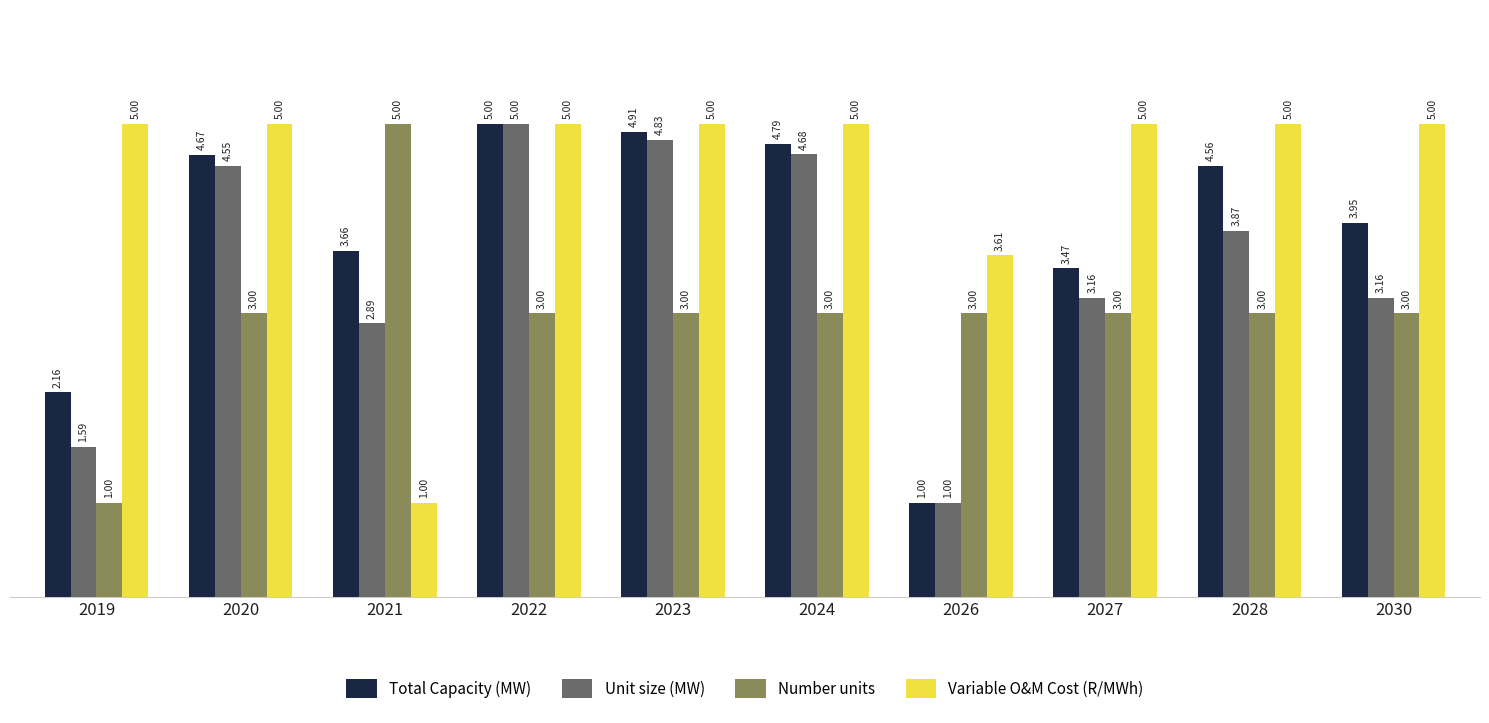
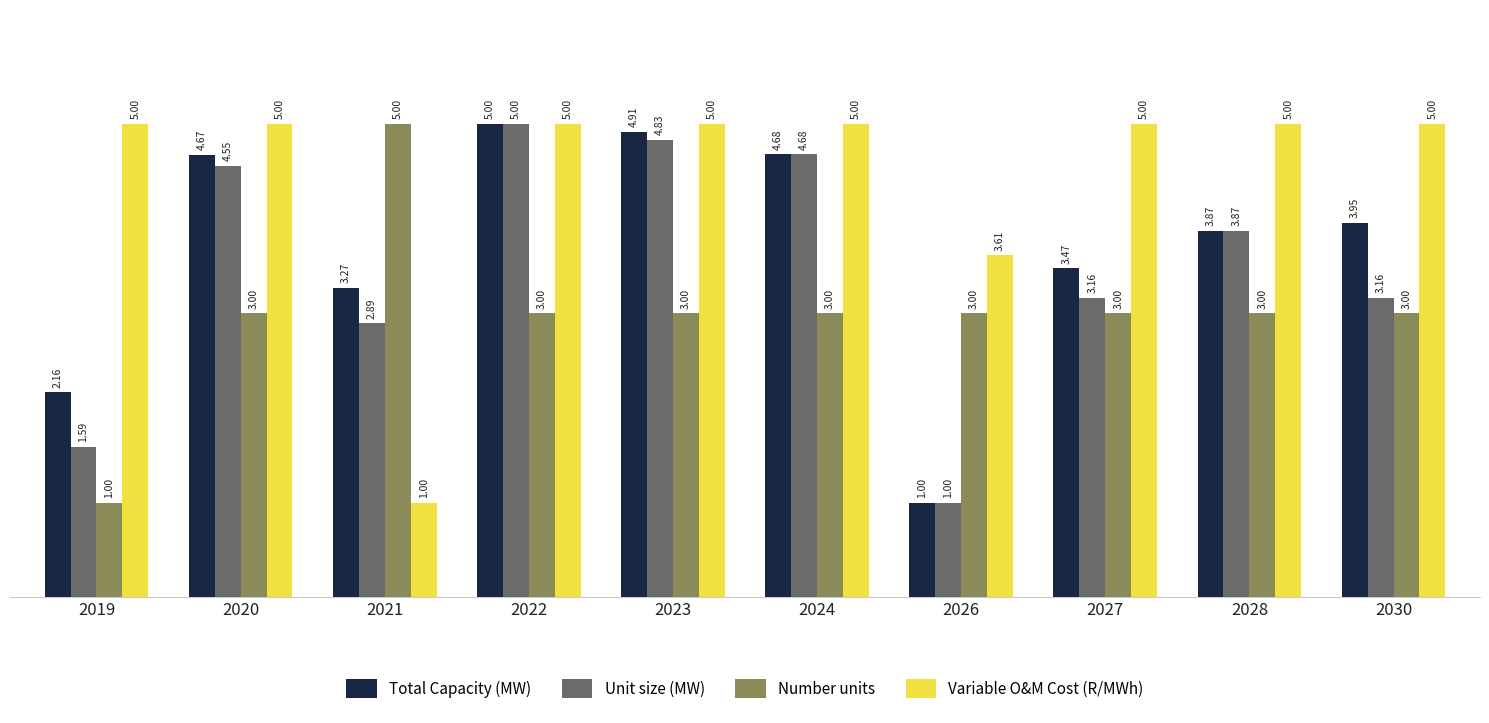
Total Capacity (MW), 2021: 3.66 -> 3.27
Total Capacity (MW), 2024: 4.79 -> 4.68
Total Capacity (MW), 2028: 4.56 -> 3.87
